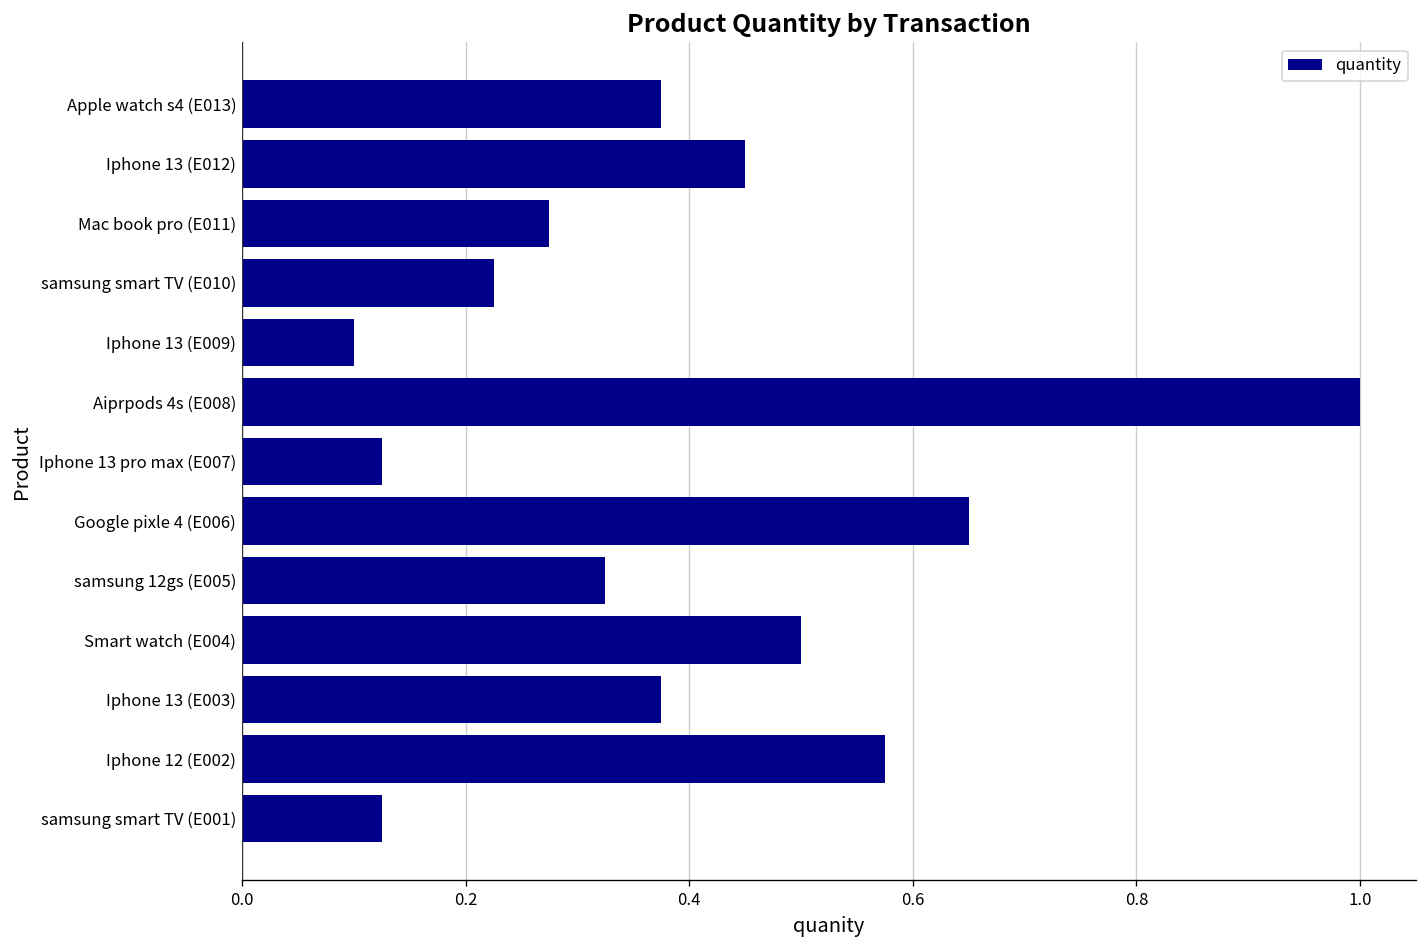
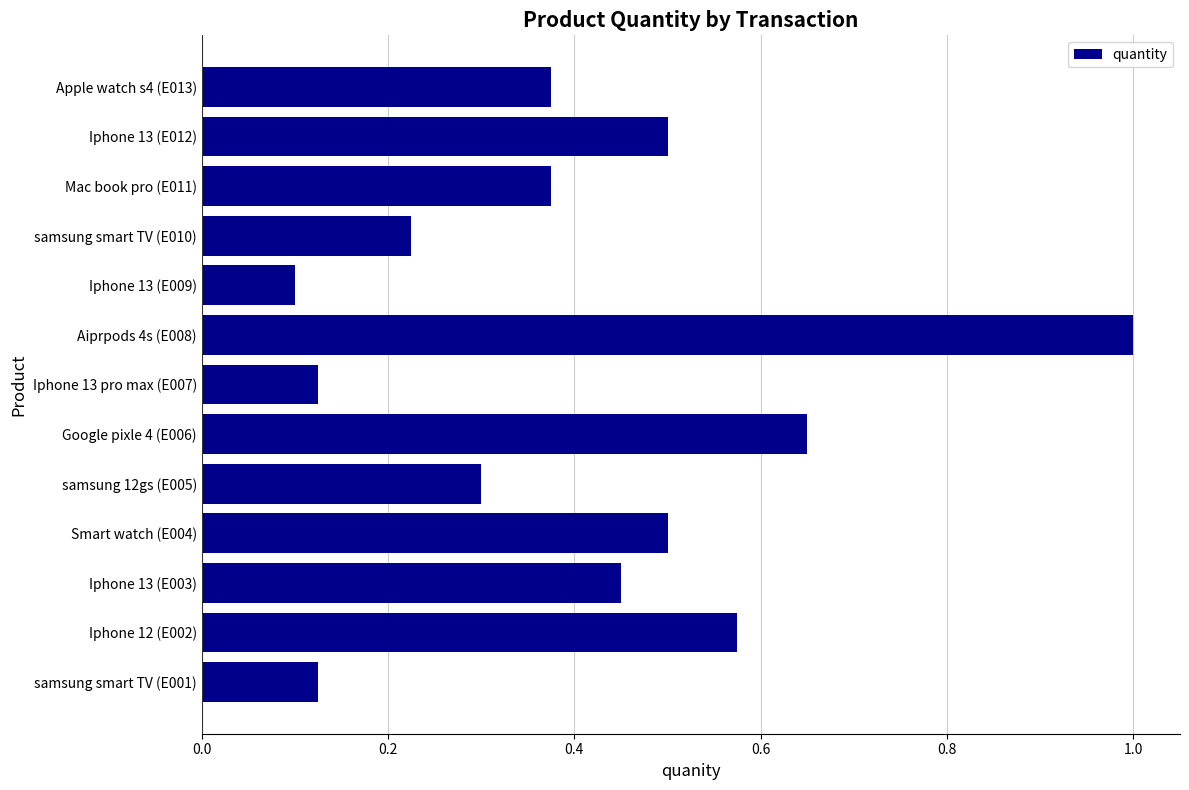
Iphone 13 (E012): 0.45 -> 0.50
Mac book pro (E011): 0.28 -> 0.38
samsung 12gs (E005): 0.33 -> 0.30
Iphone 13 (E003): 0.38 -> 0.45
